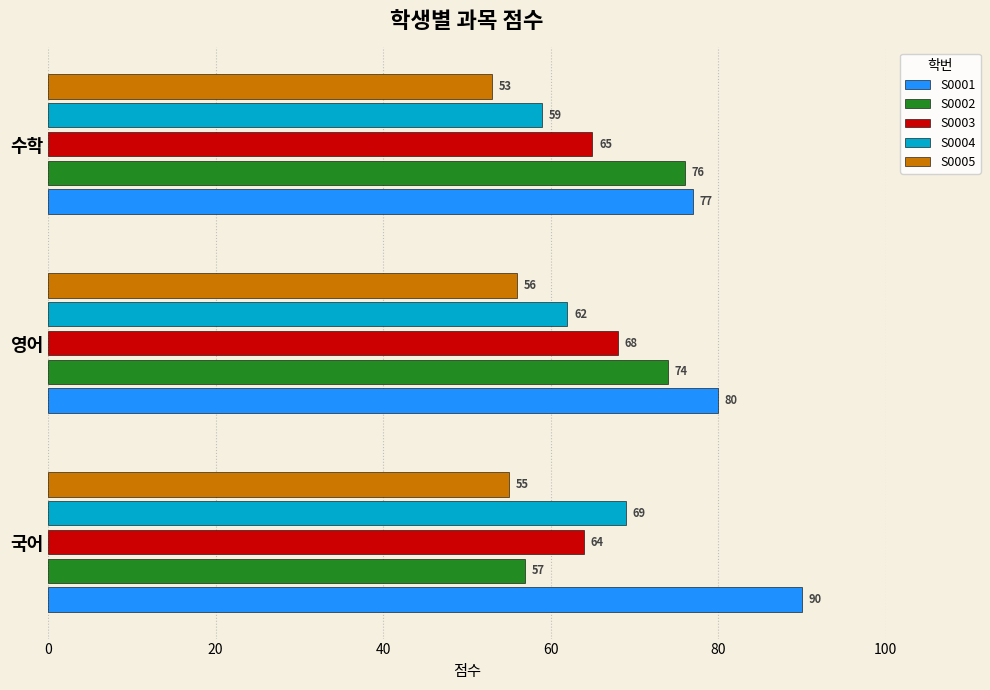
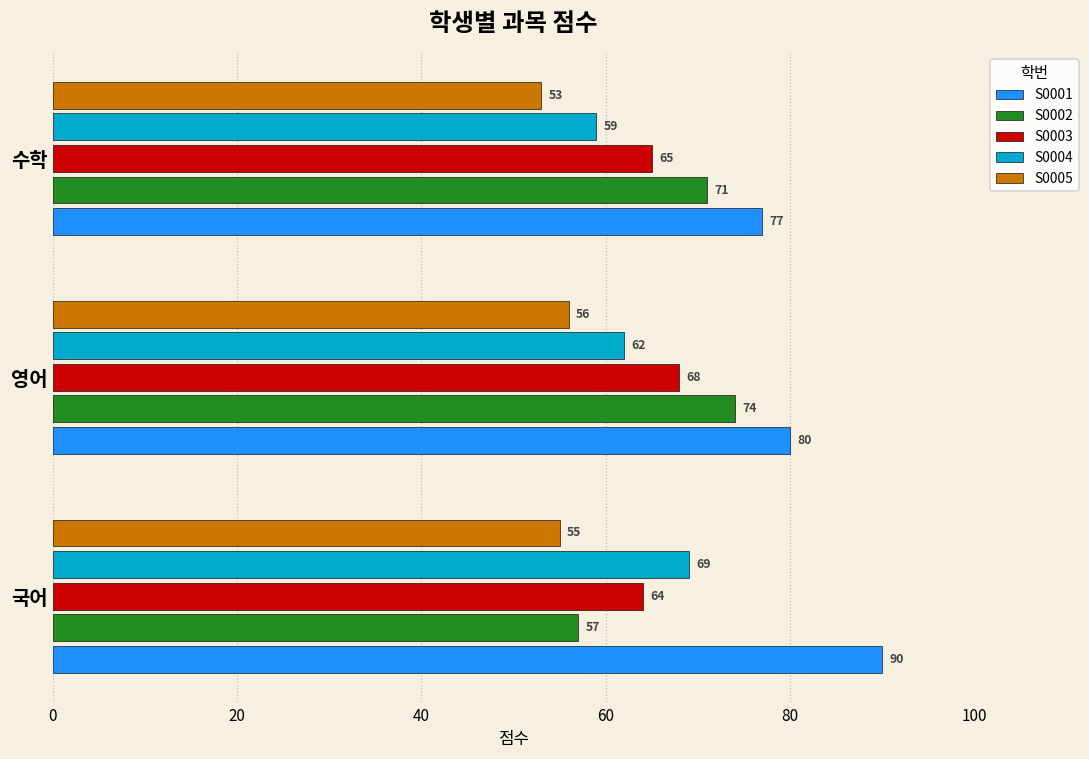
S0002, 수학: 76 -> 71
